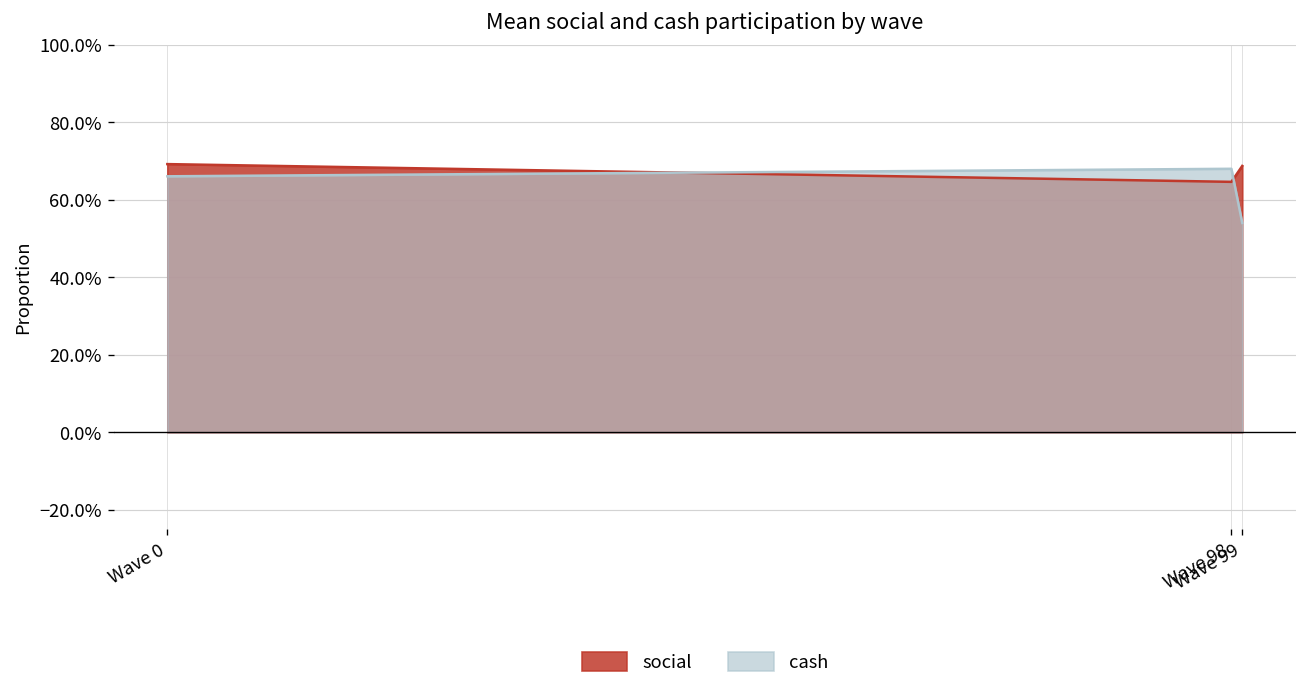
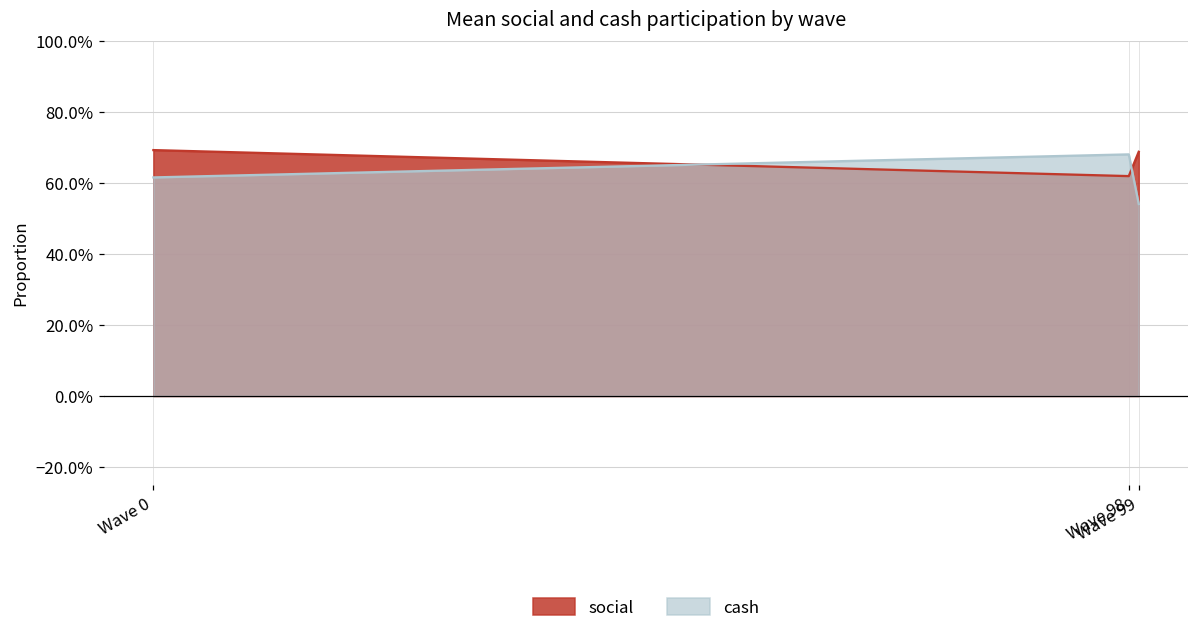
cash, Wave 0: 66% -> 62%
social, Wave 98: 65% -> 62%
